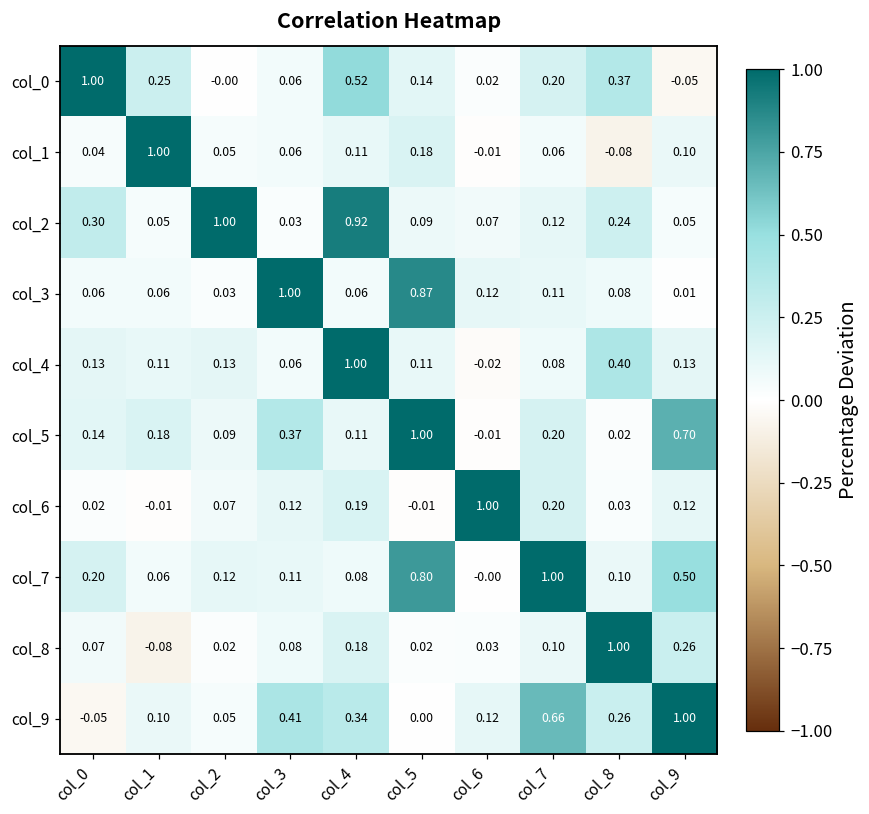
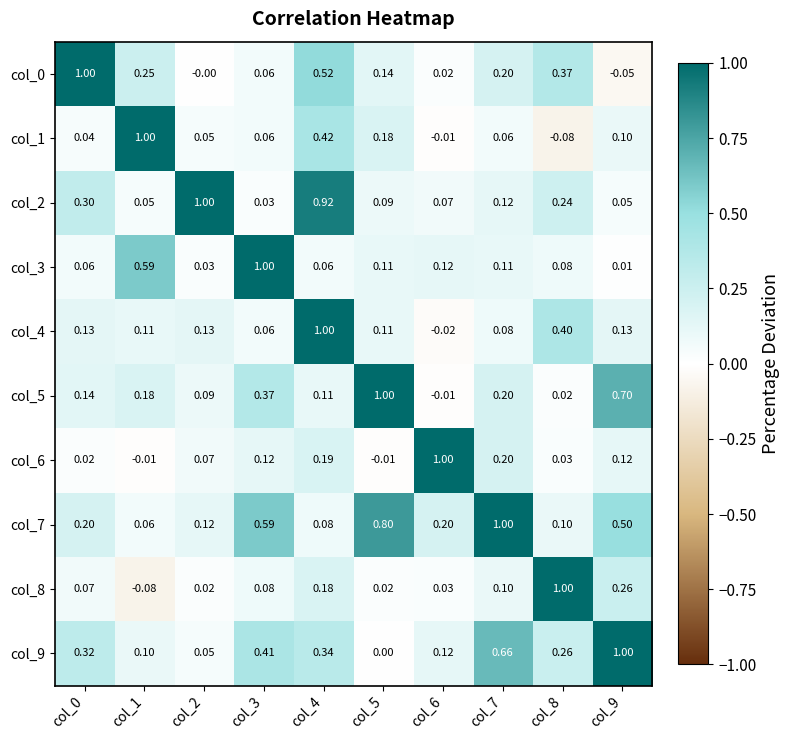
col_1, col_4: 0.11 -> 0.42
col_3, col_1: 0.06 -> 0.59
col_3, col_5: 0.87 -> 0.11
col_7, col_3: 0.11 -> 0.59
col_7, col_6: -0.00 -> 0.20
col_9, col_0: -0.05 -> 0.32
